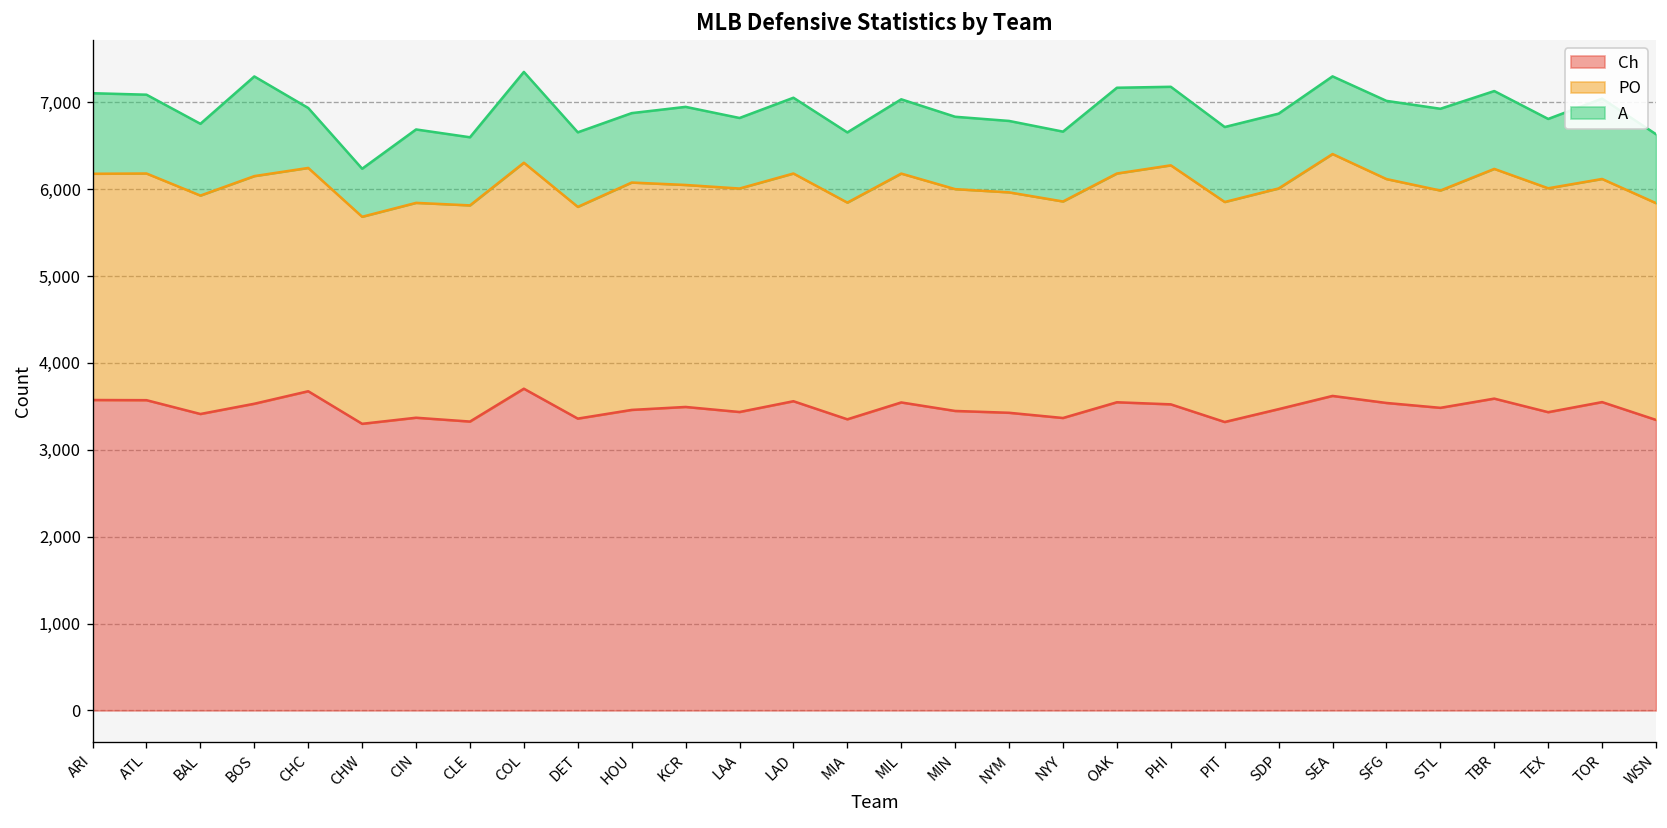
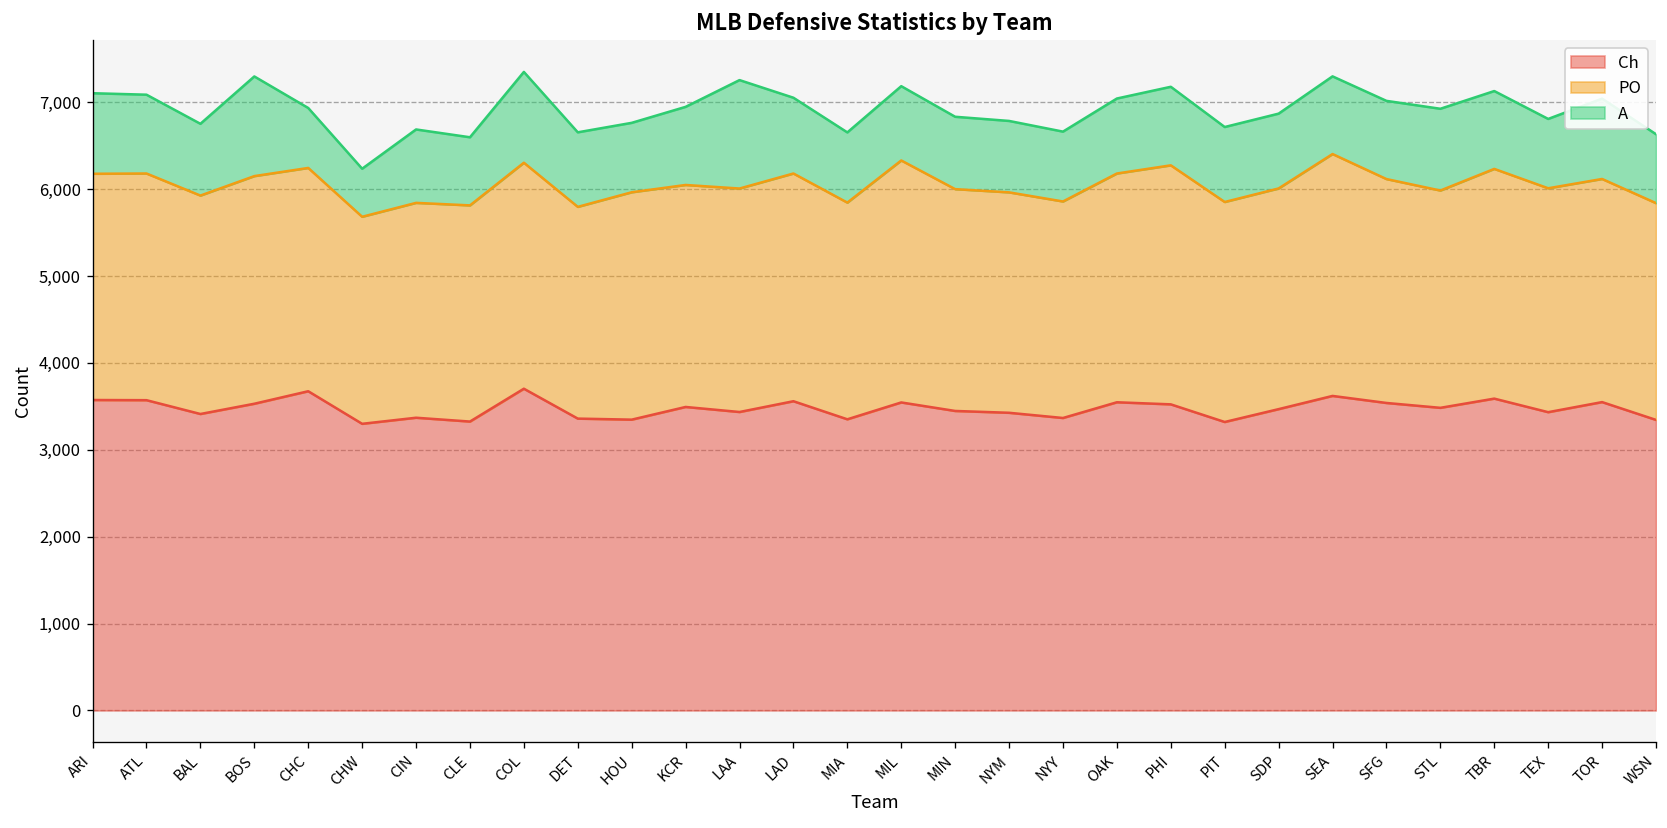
Ch, HOU: 3,500 -> 3,300
A, LAA: 800 -> 1,200
PO, MIL: 2,600 -> 2,800
A, OAK: 1,000 -> 900
